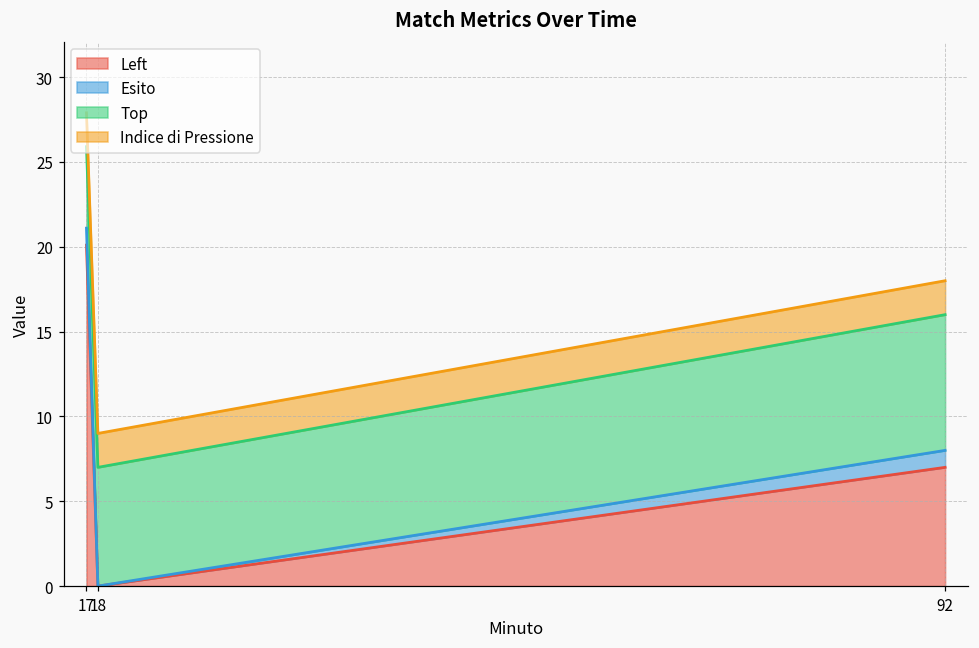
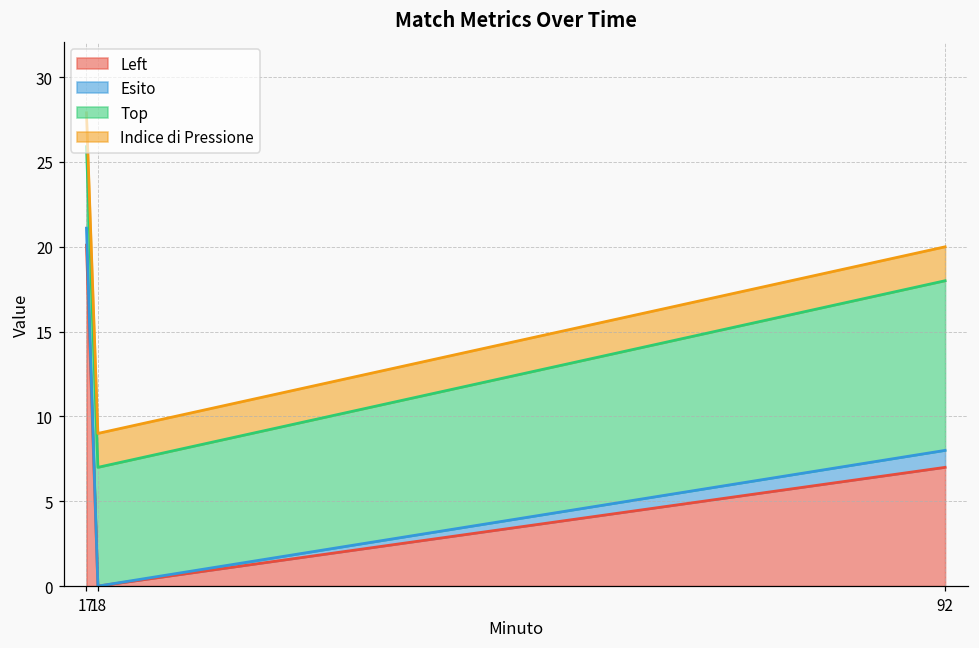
Top, 92: 8 -> 10
